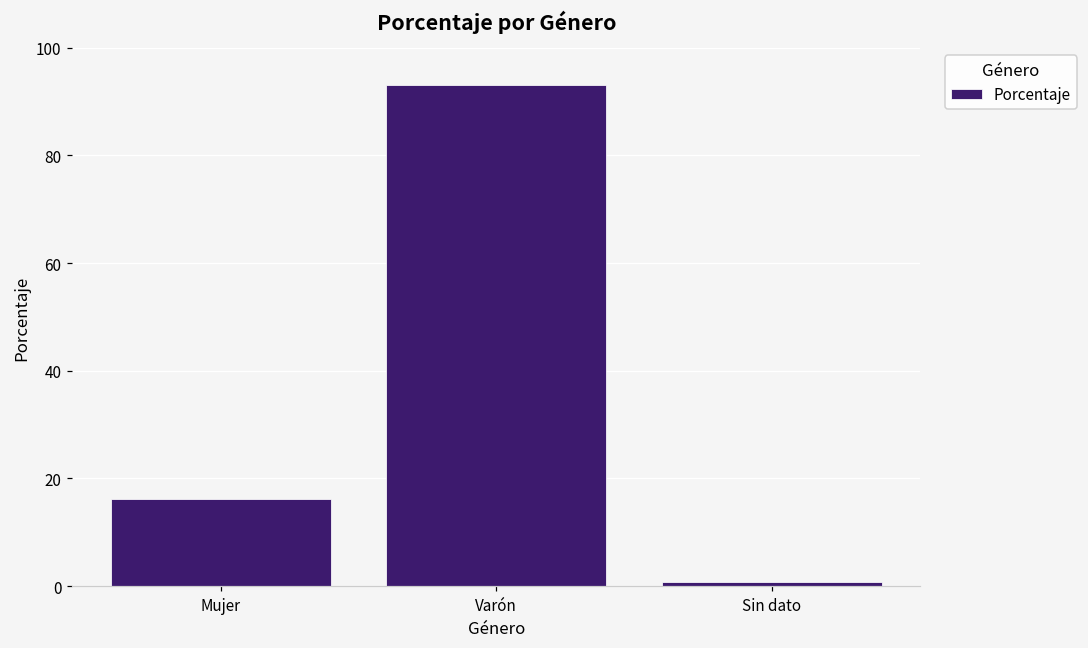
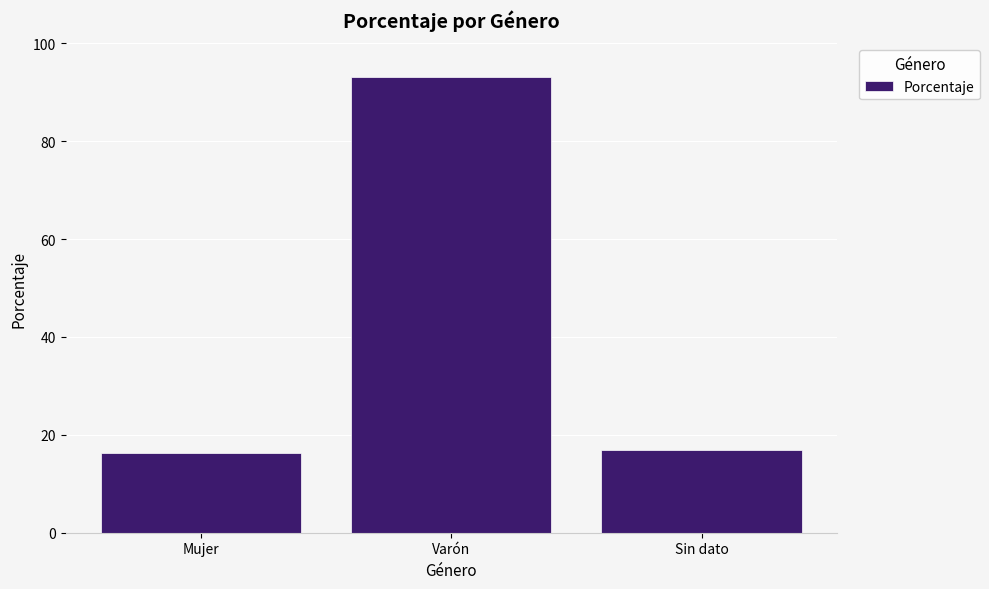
Sin dato: 1 -> 17
